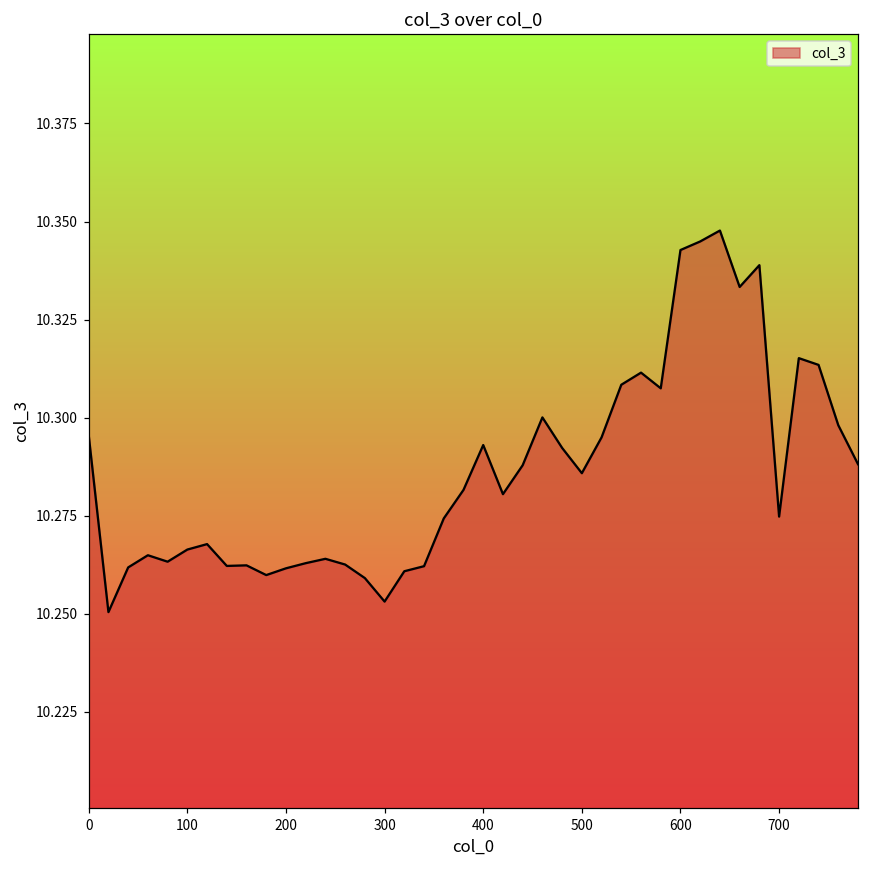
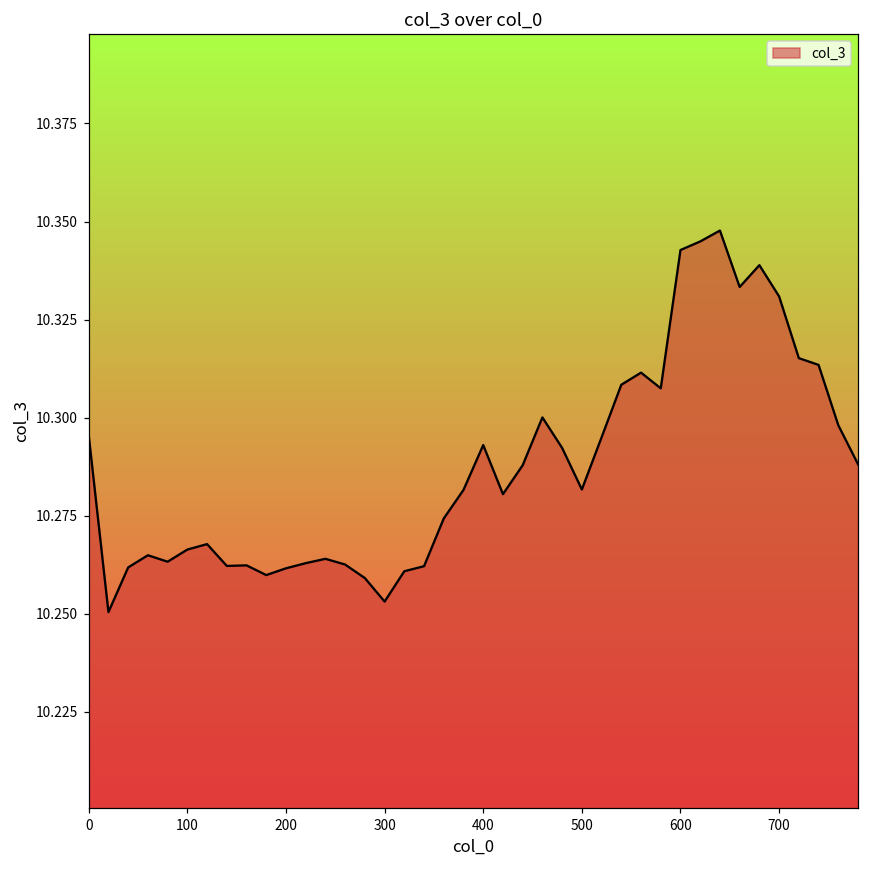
500: 10.286 -> 10.282
700: 10.275 -> 10.331
